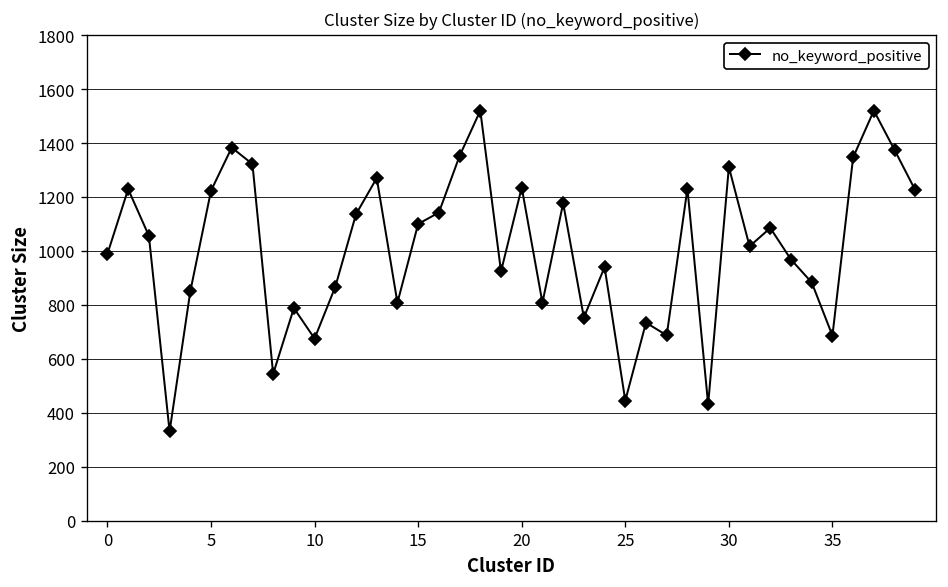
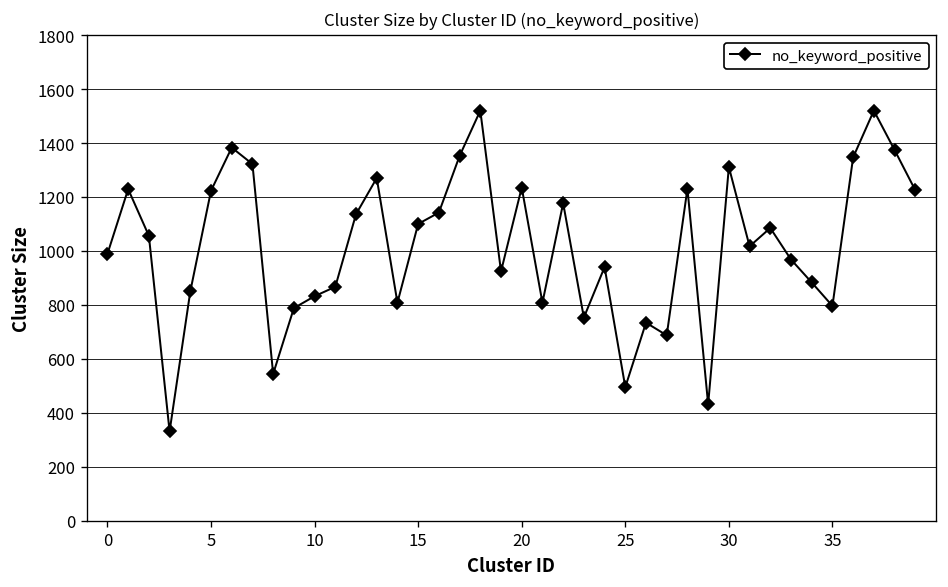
10: 680 -> 830
25: 450 -> 500
35: 690 -> 800
